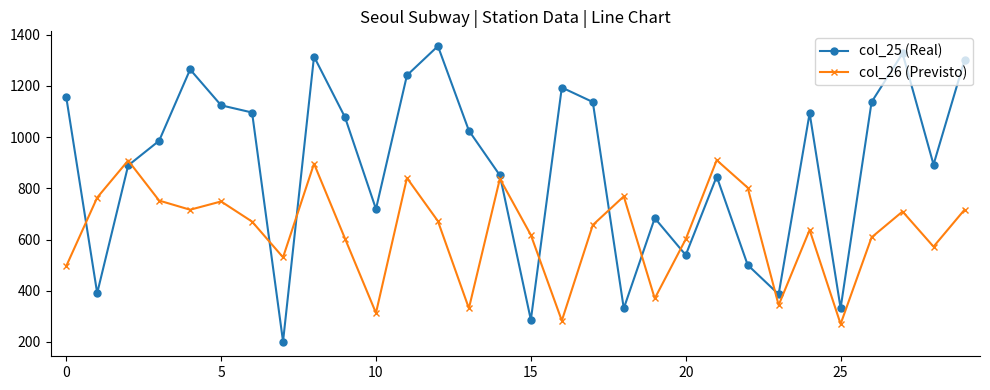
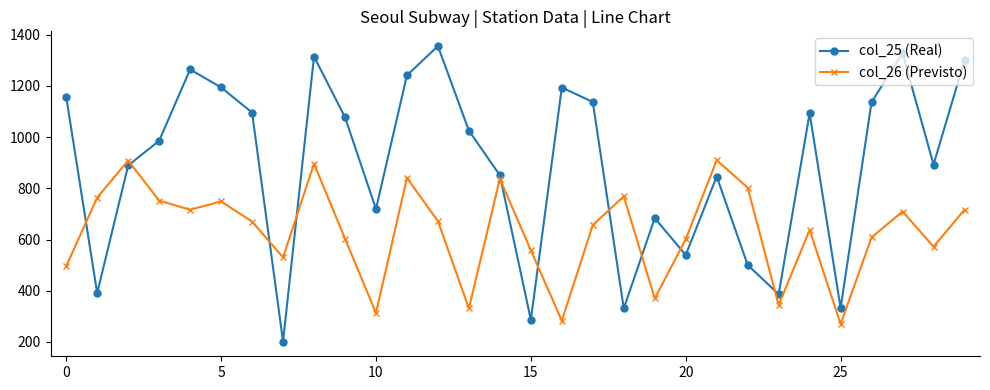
col_25 (Real), 5: 1120 -> 1190
col_26 (Previsto), 15: 620 -> 560
